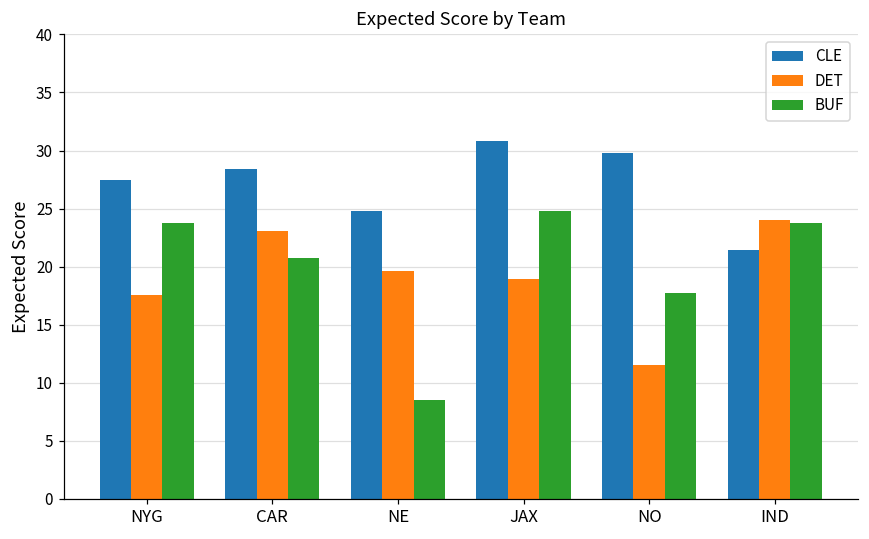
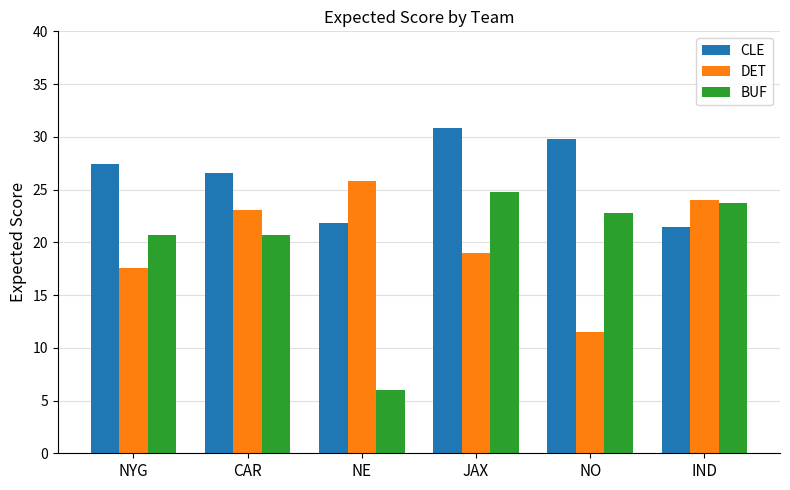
BUF, NYG: 23.8 -> 20.7
CLE, CAR: 28.4 -> 26.6
CLE, NE: 24.8 -> 21.8
DET, NE: 19.6 -> 25.8
BUF, NE: 8.5 -> 6.0
BUF, NO: 17.7 -> 22.8
